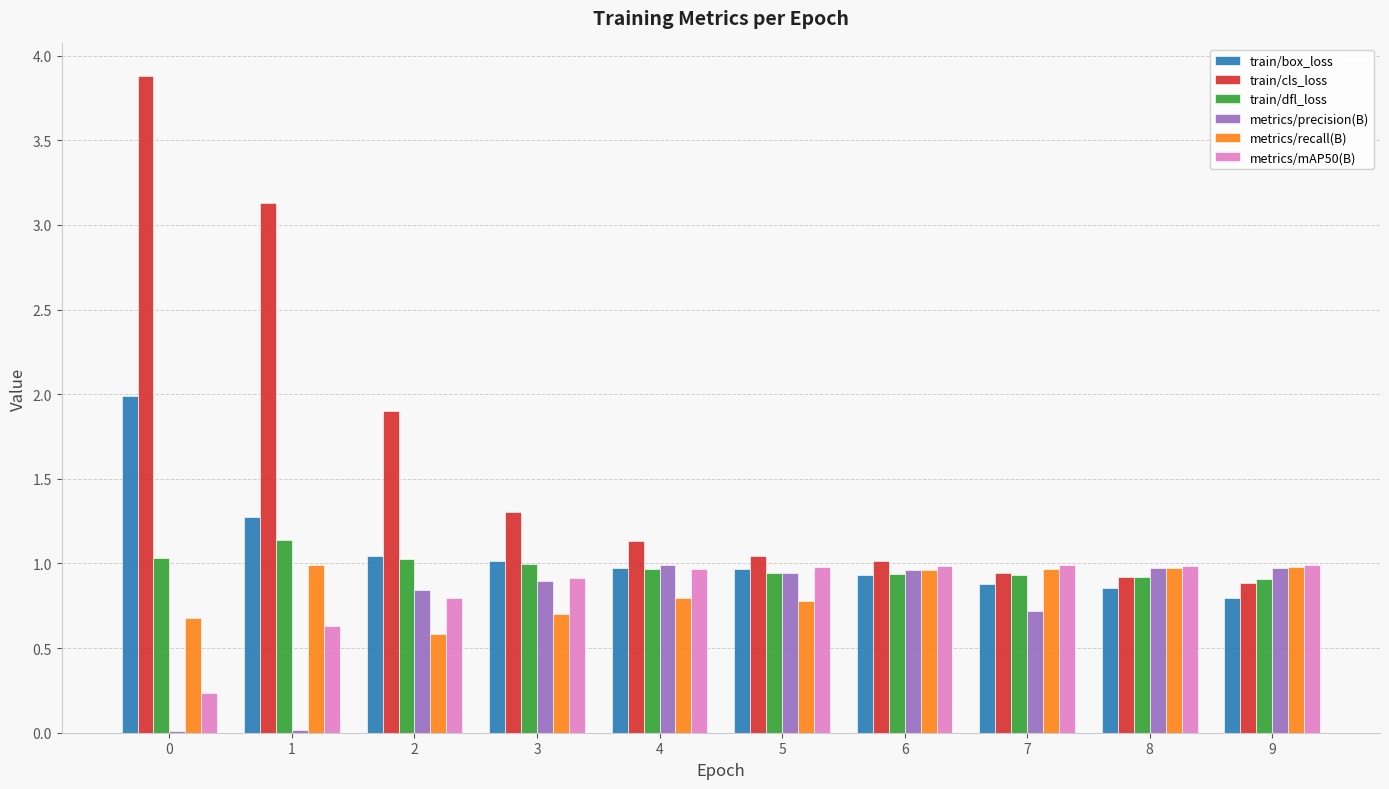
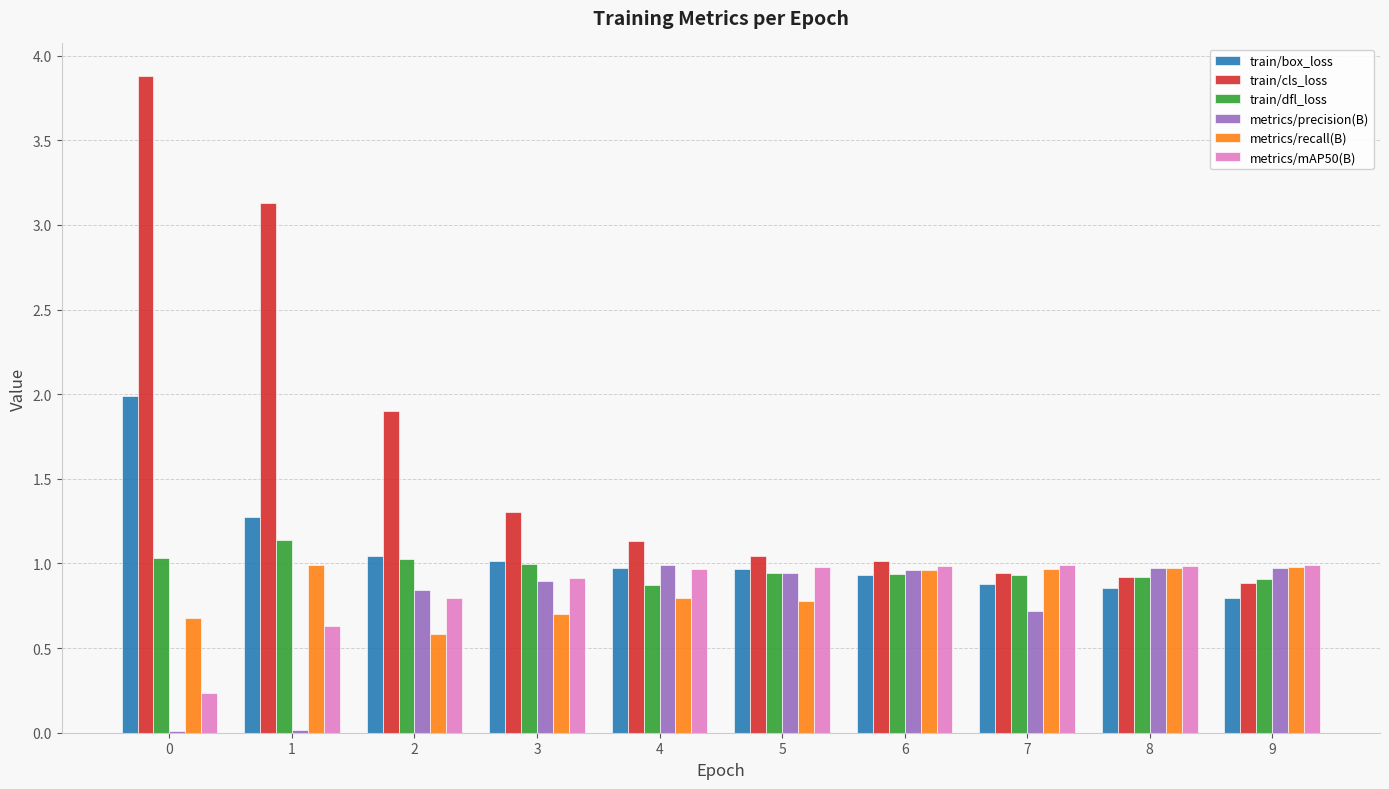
train/dfl_loss, 4: 0.97 -> 0.87
